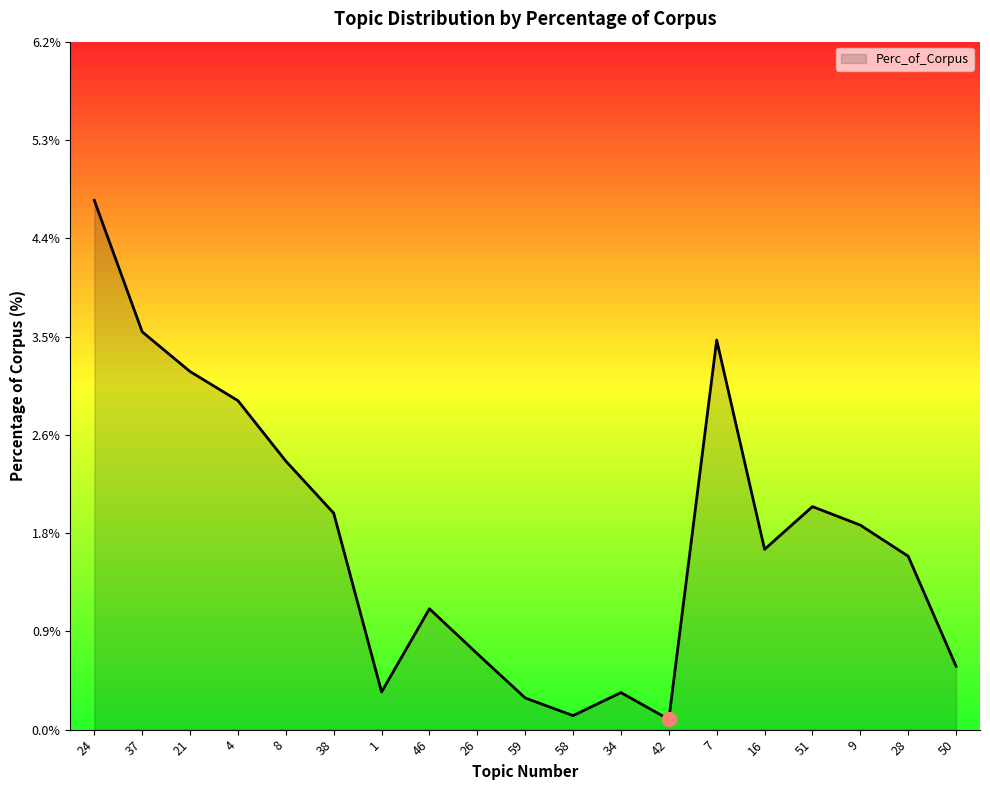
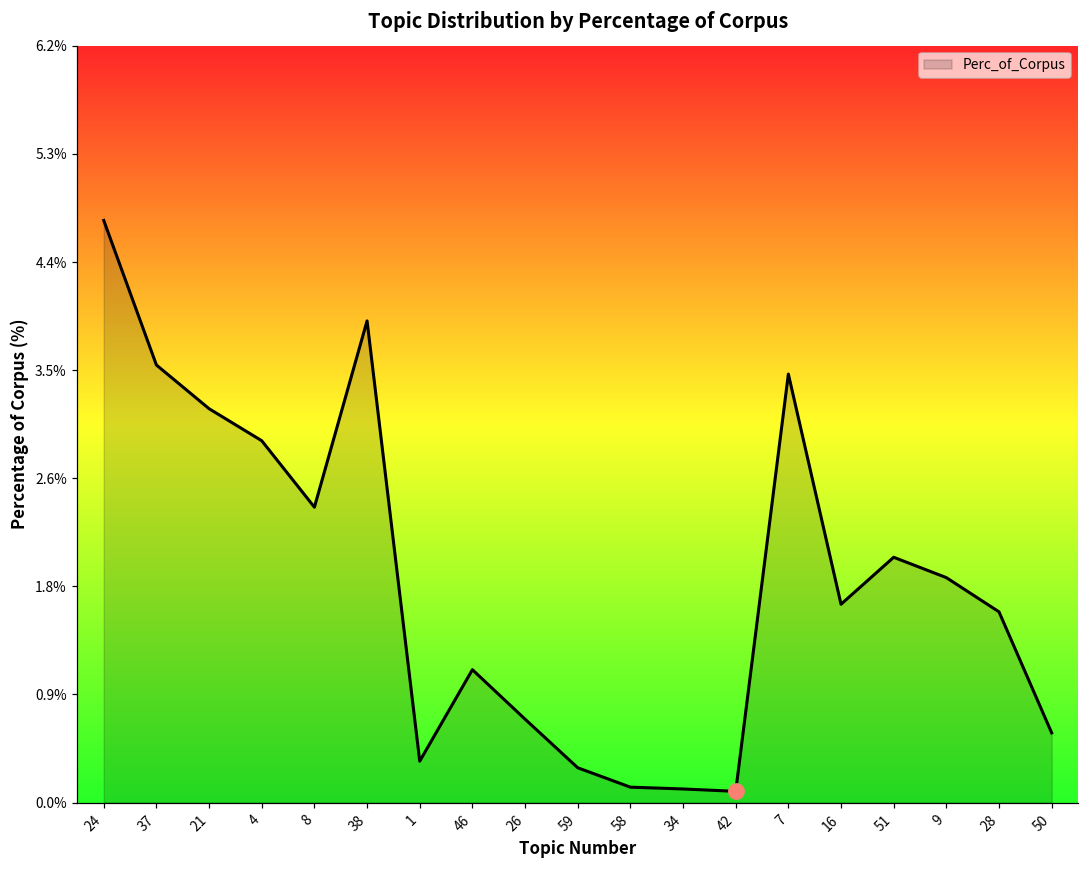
Perc_of_Corpus, 38: 1.94% -> 3.93%
Perc_of_Corpus, 34: 0.33% -> 0.11%
